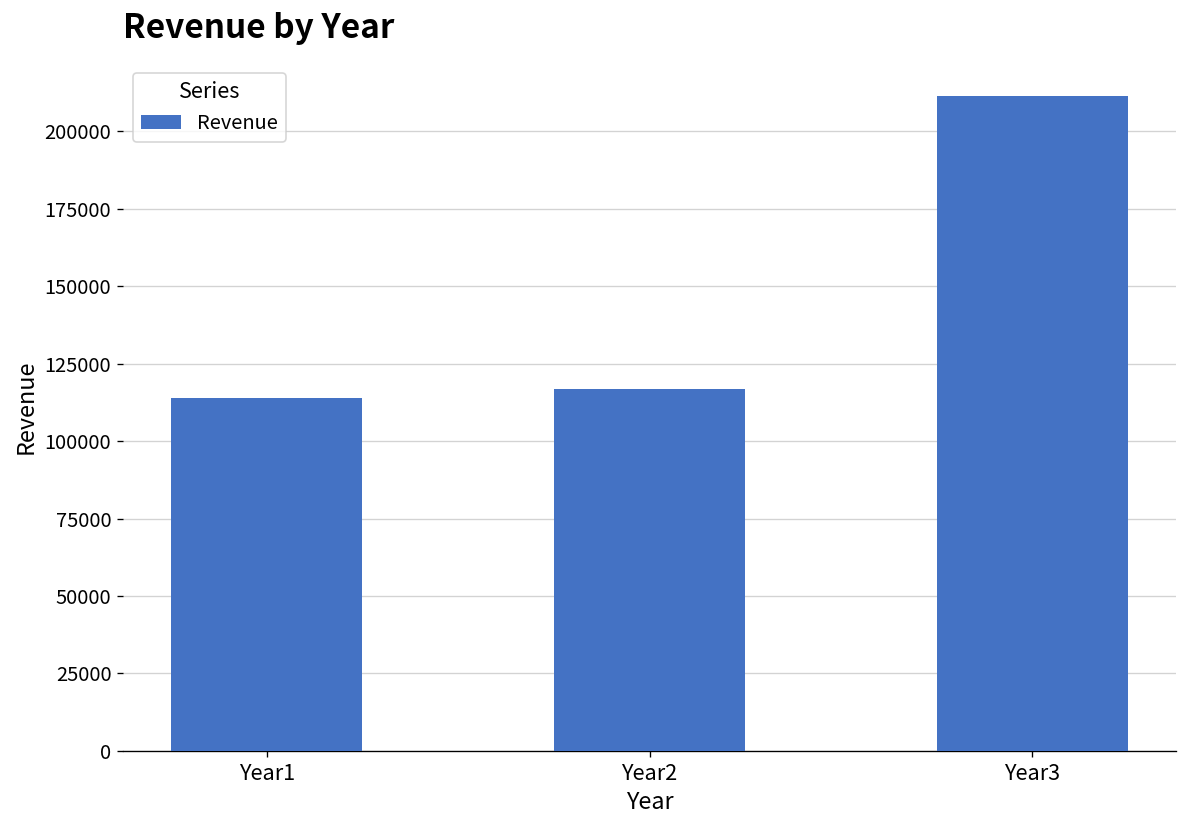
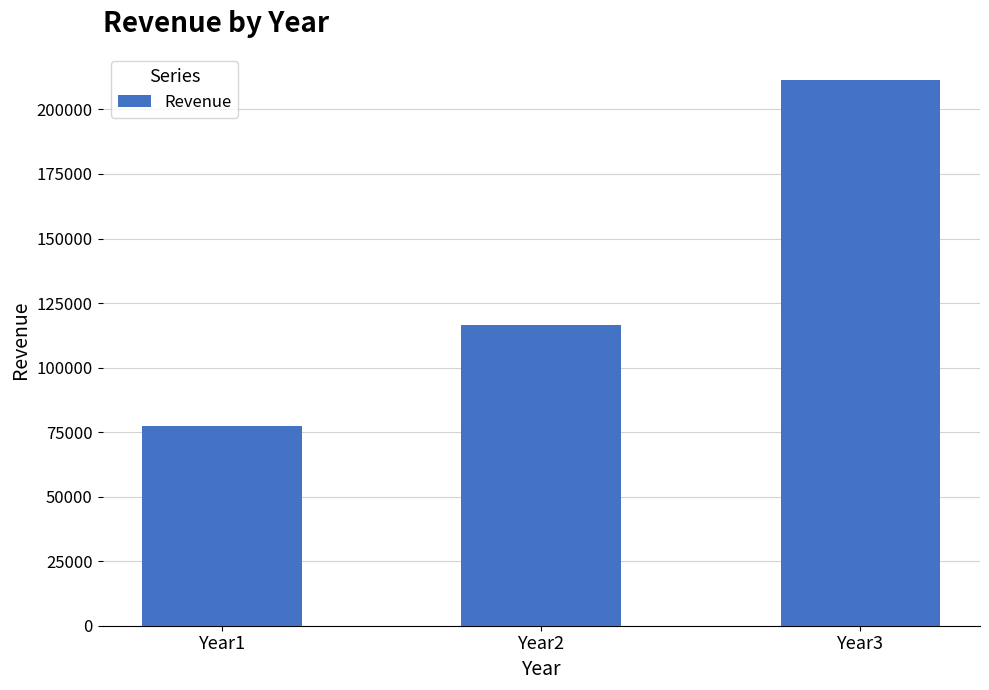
Year1: 114000 -> 77000
